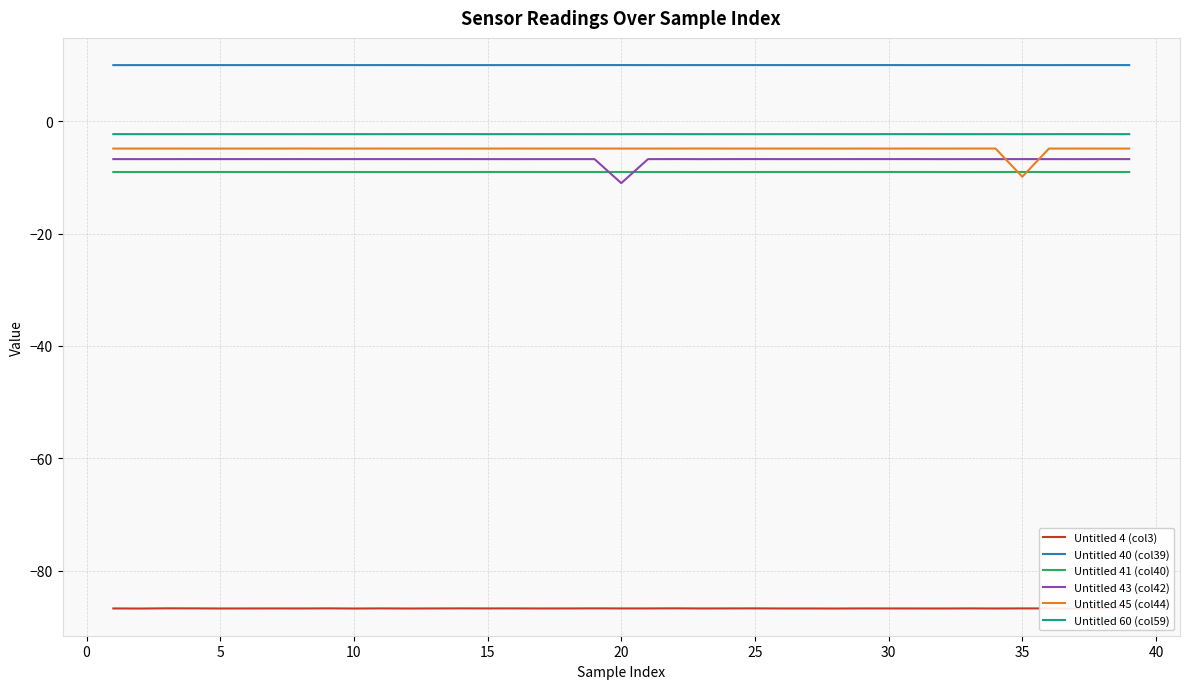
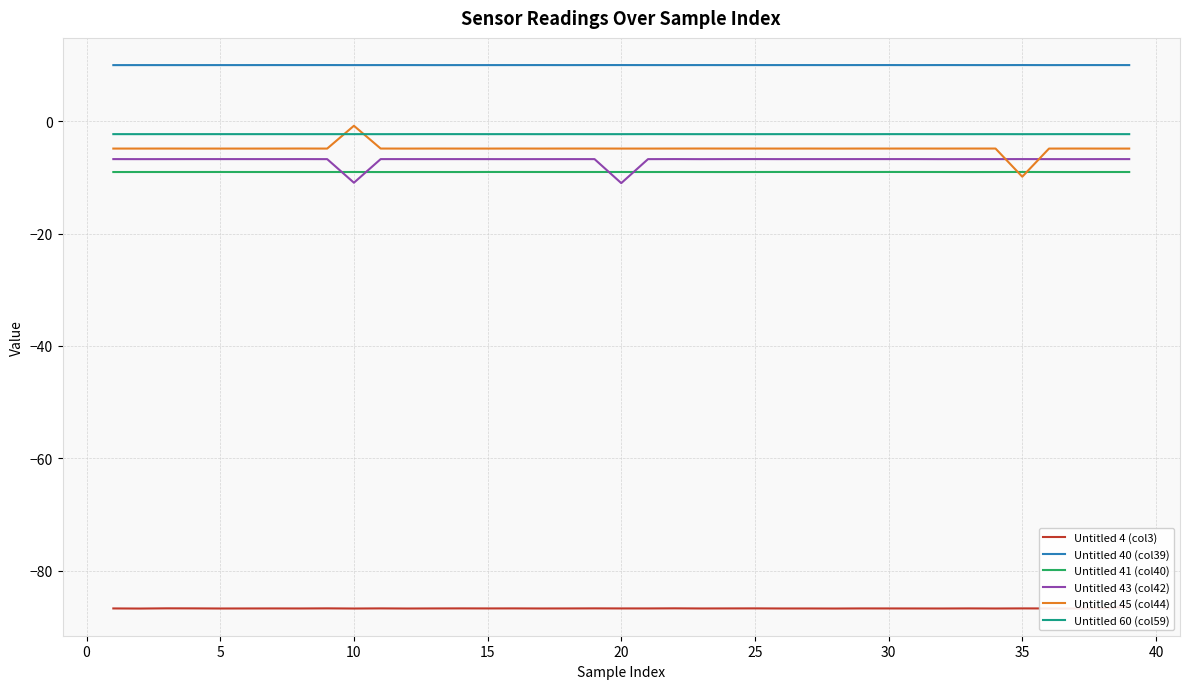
Untitled 43 (col42), 10: -7 -> -11
Untitled 45 (col44), 10: -5 -> -1
